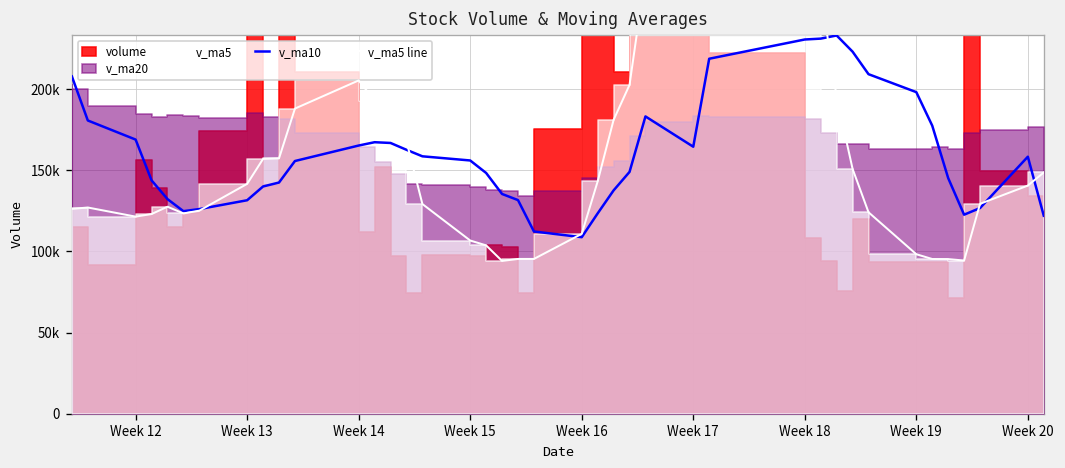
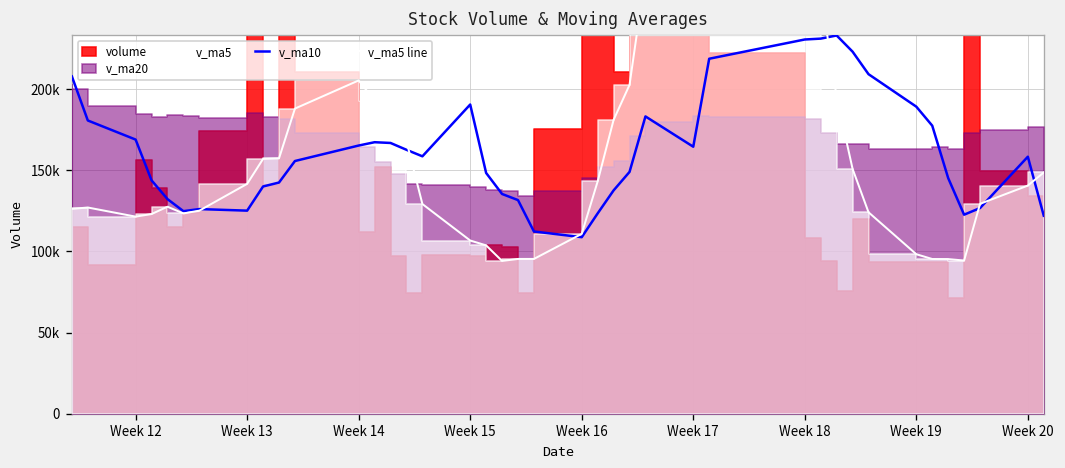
v_ma10, Week 13: 132000 -> 125000
v_ma10, Week 15: 156000 -> 191000
v_ma10, Week 19: 198000 -> 189000
